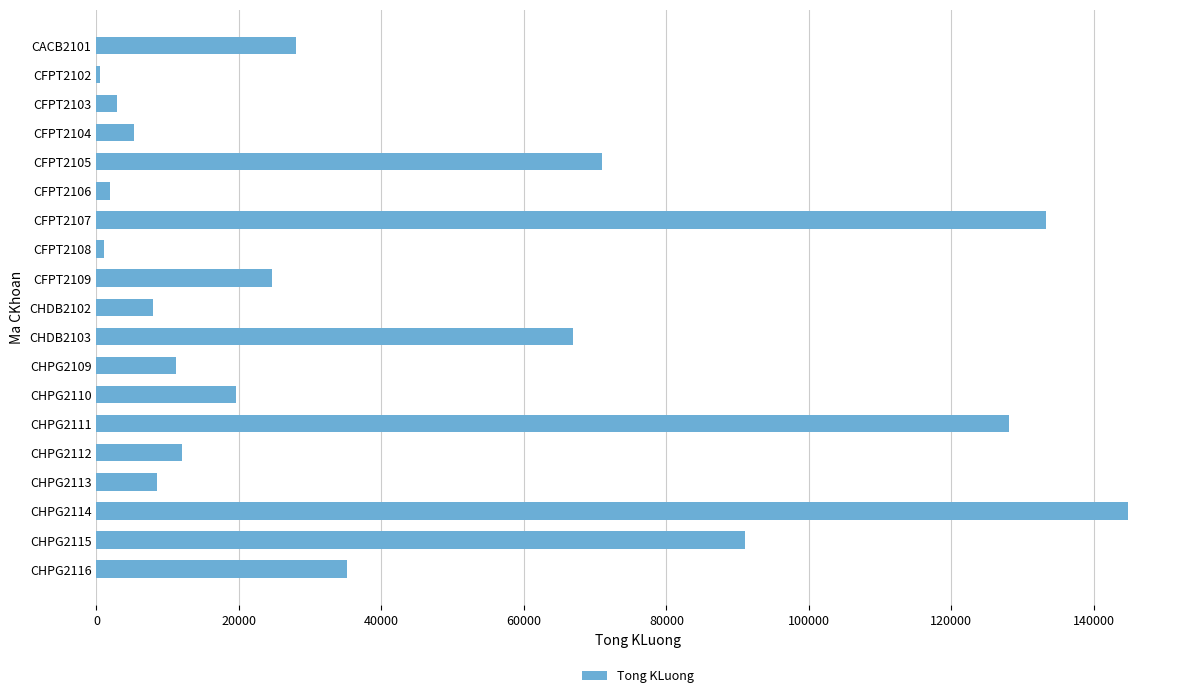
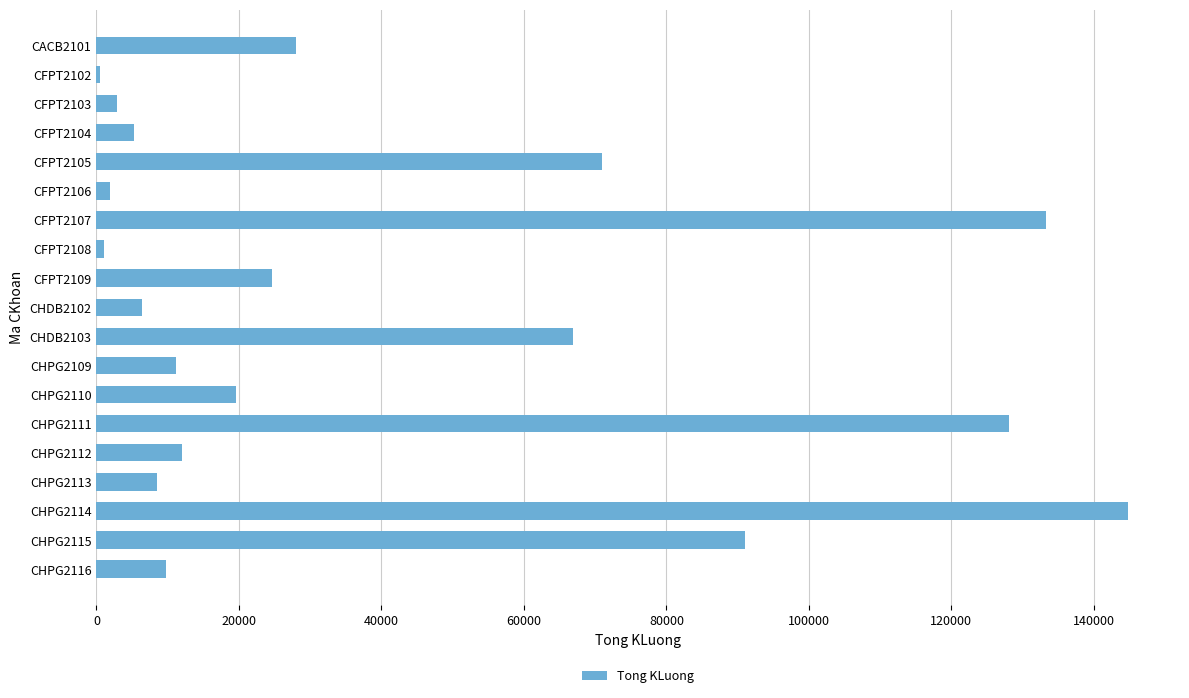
CHDB2102: 8000 -> 6000
CHPG2116: 35000 -> 10000
